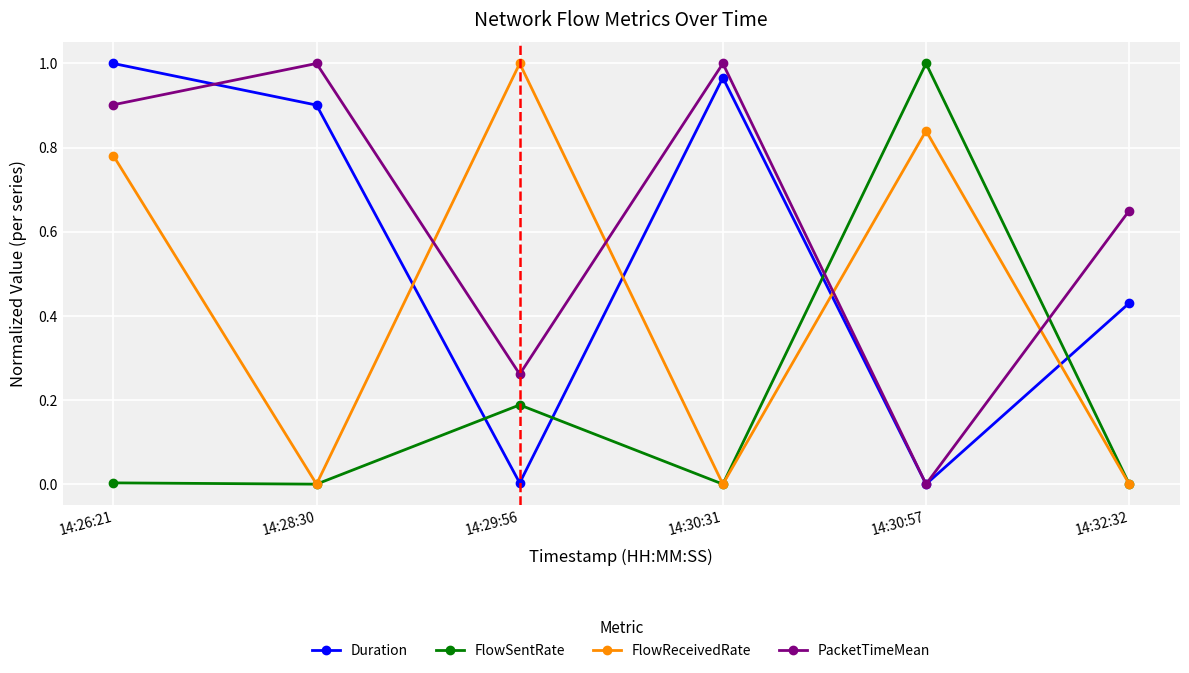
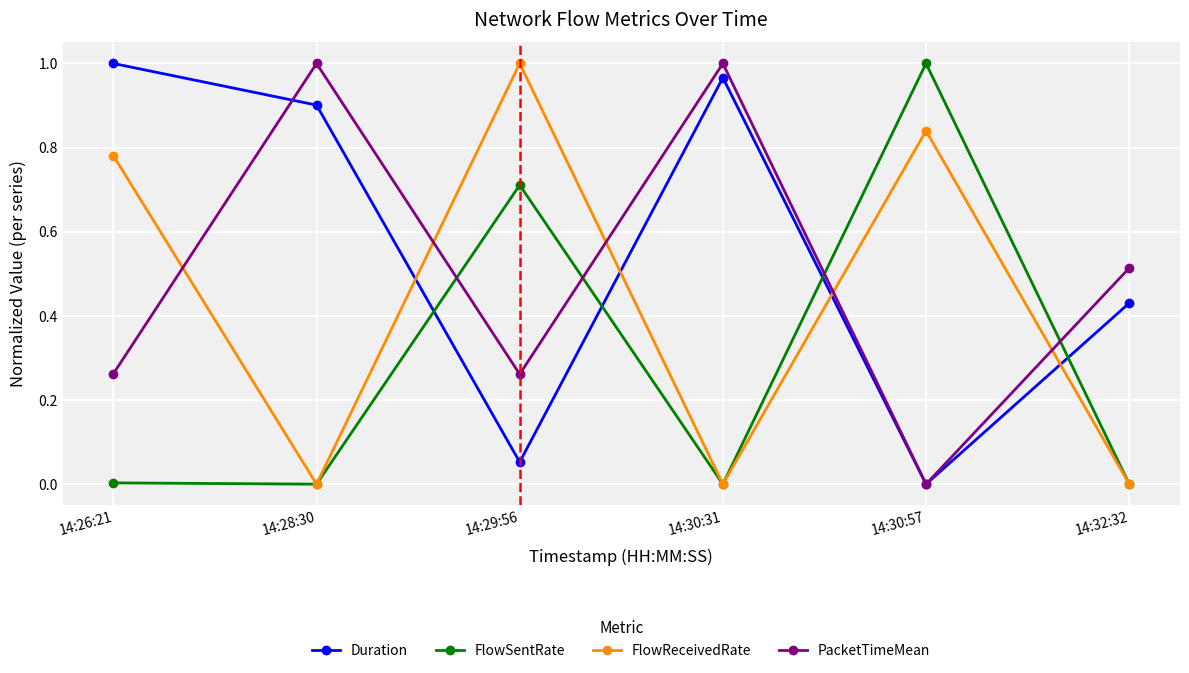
PacketTimeMean, 14:26:21: 0.90 -> 0.26
Duration, 14:29:56: 0.00 -> 0.05
FlowSentRate, 14:29:56: 0.19 -> 0.71
PacketTimeMean, 14:32:32: 0.65 -> 0.51
